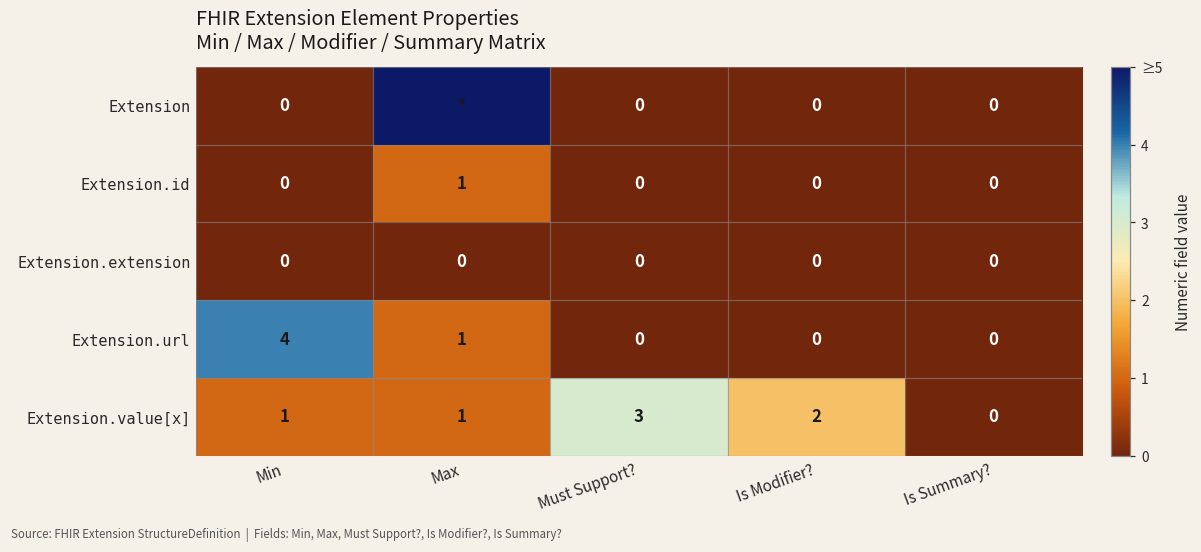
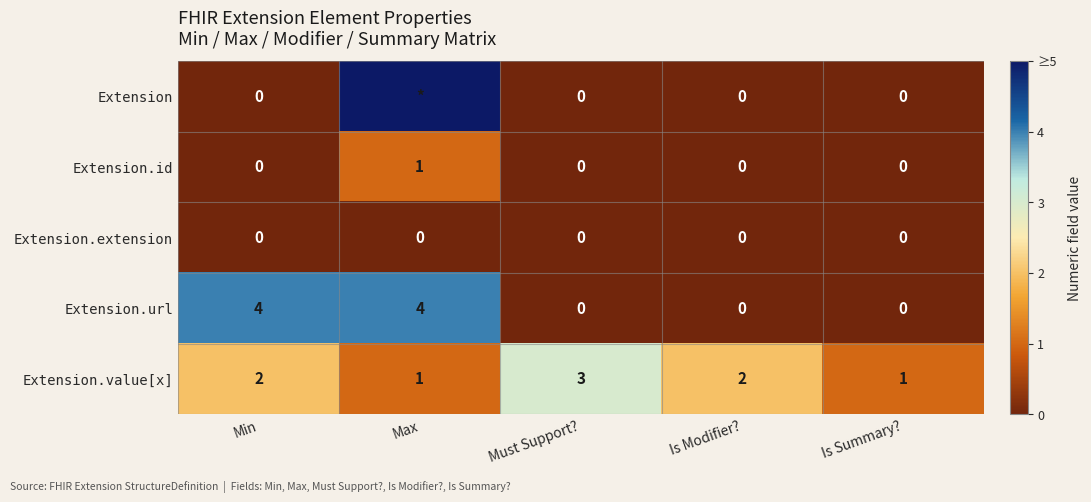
Extension.url, Max: 1 -> 4
Extension.value[x], Min: 1 -> 2
Extension.value[x], Is Summary?: 0 -> 1
